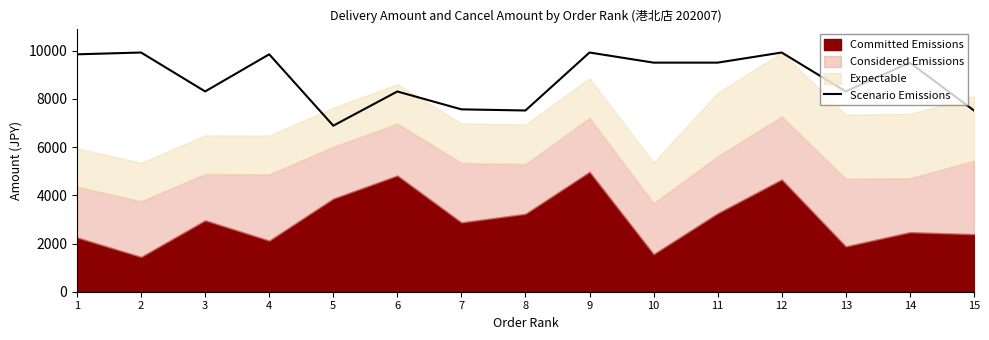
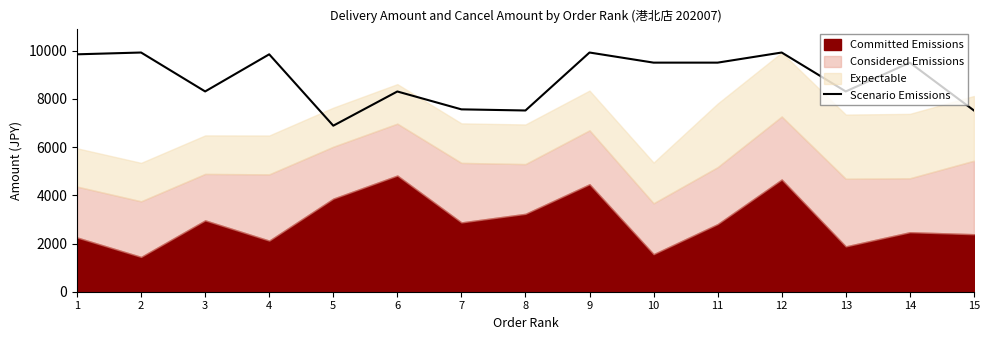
Committed Emissions, 9: 5000 -> 4500
Committed Emissions, 11: 3300 -> 2800
